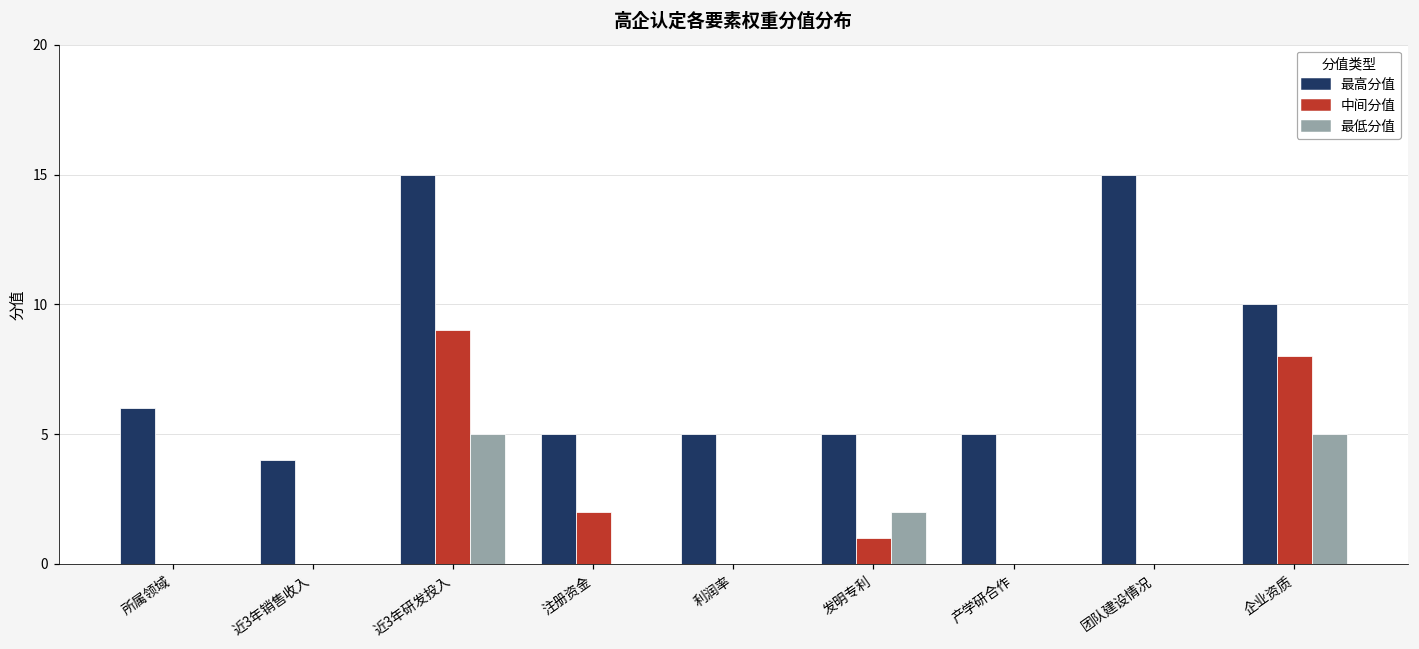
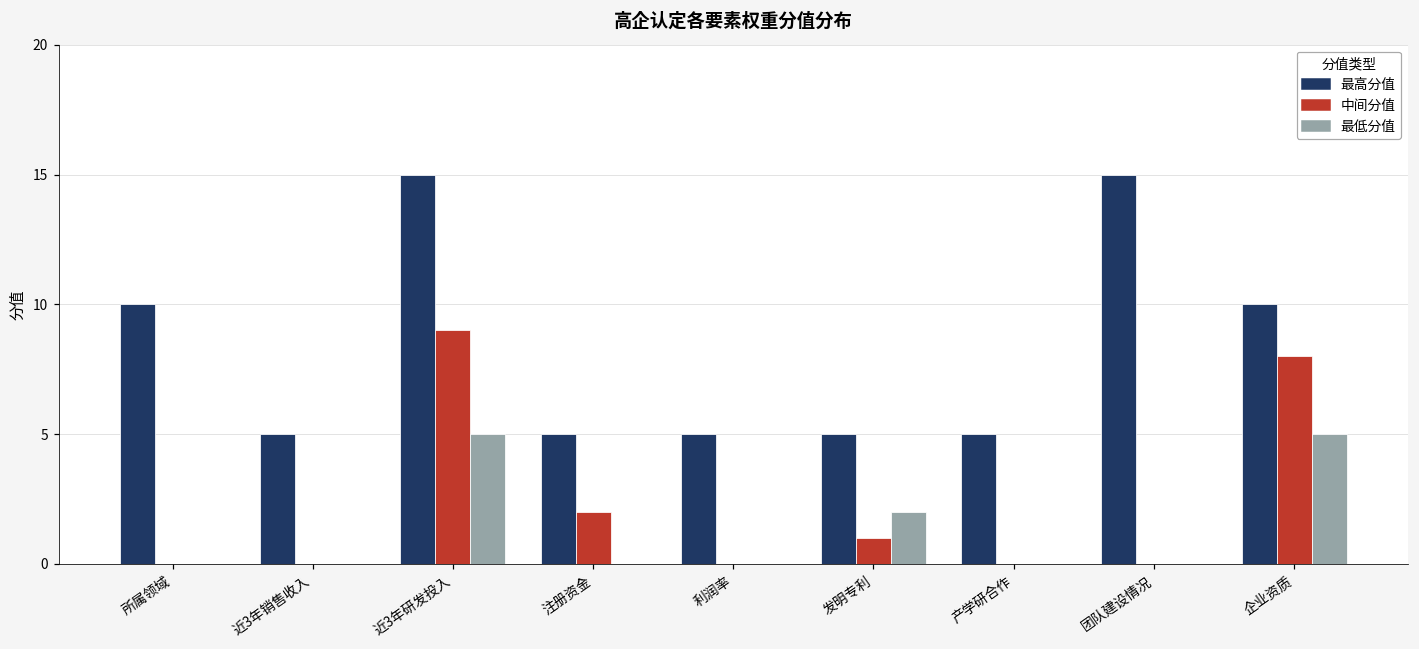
最高分值, 所属领域: 6 -> 10
最高分值, 近3年销售收入: 4 -> 5
